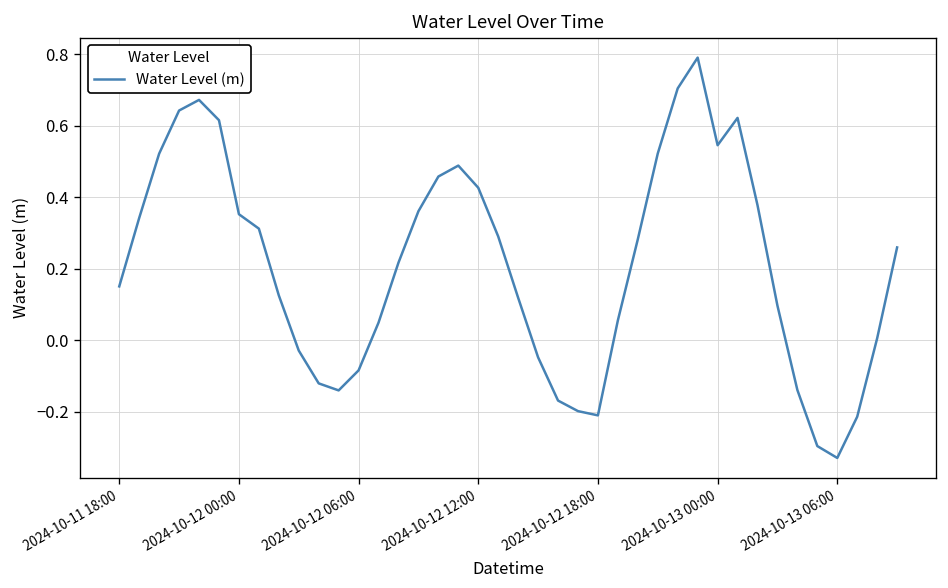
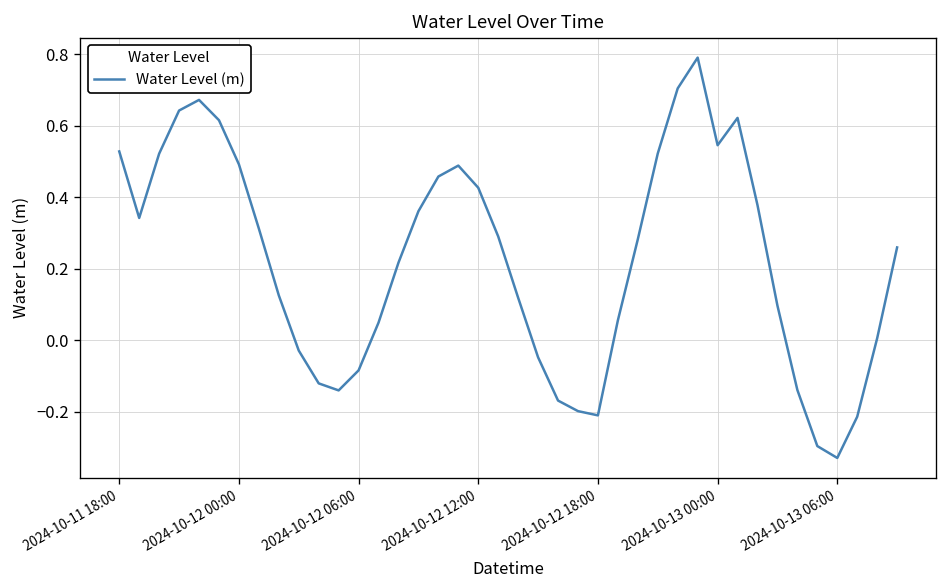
2024-10-11 18:00: 0.15 -> 0.53
2024-10-12 00:00: 0.35 -> 0.49
